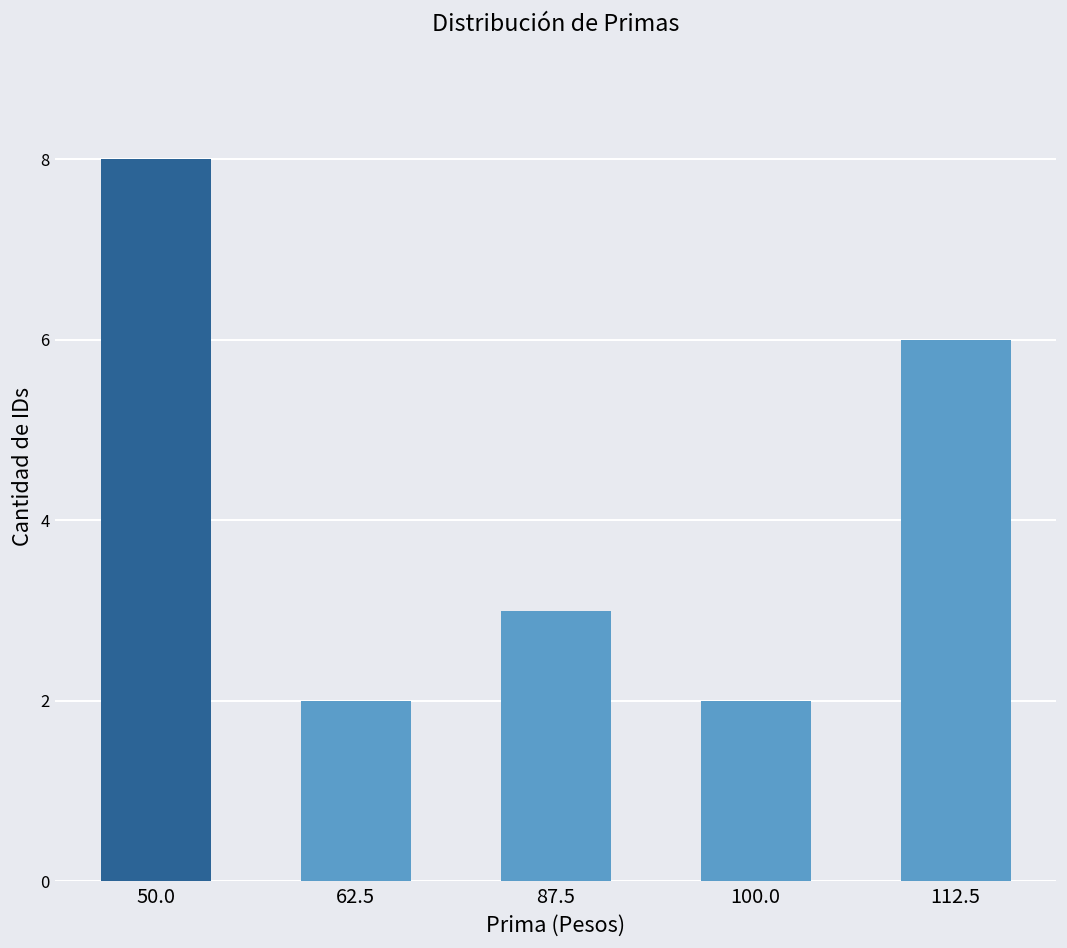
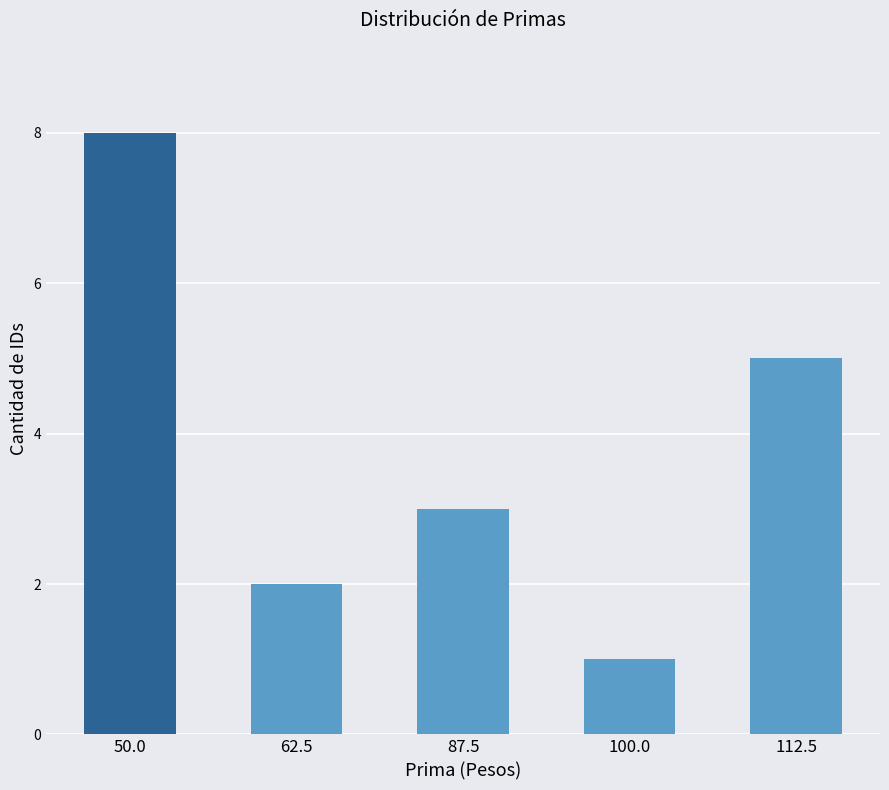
100.0: 2 -> 1
112.5: 6 -> 5
